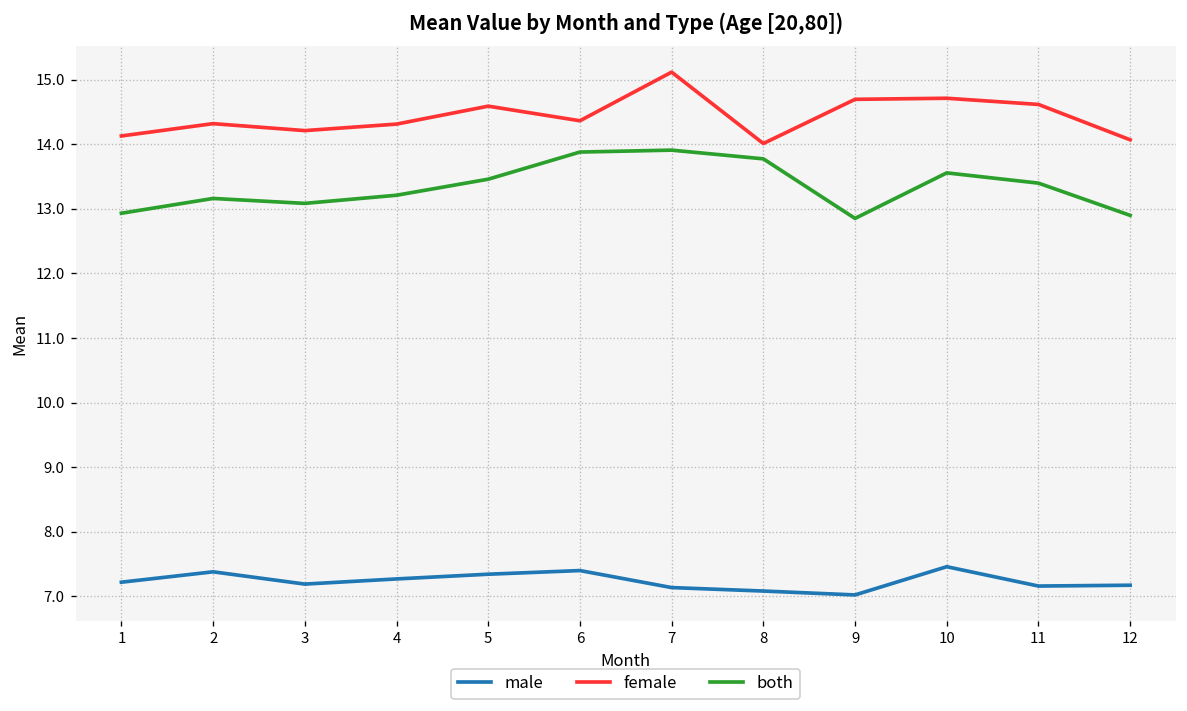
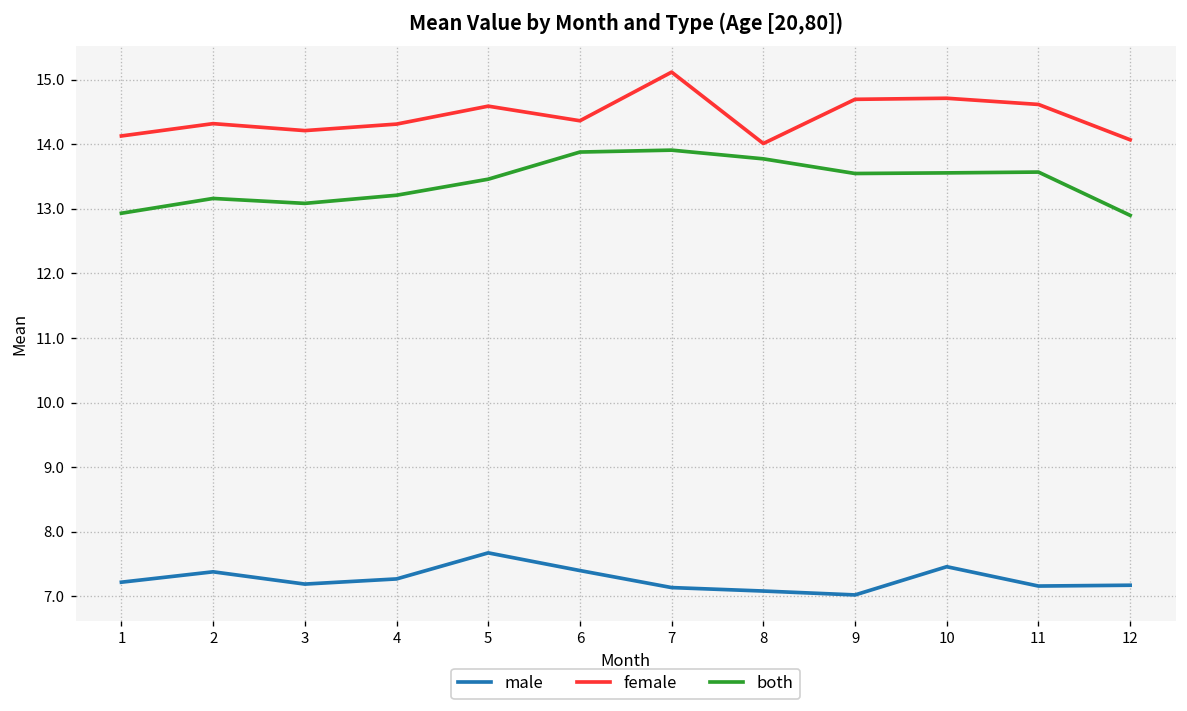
male, 5: 7.3 -> 7.7
both, 9: 12.9 -> 13.5
both, 11: 13.4 -> 13.6
